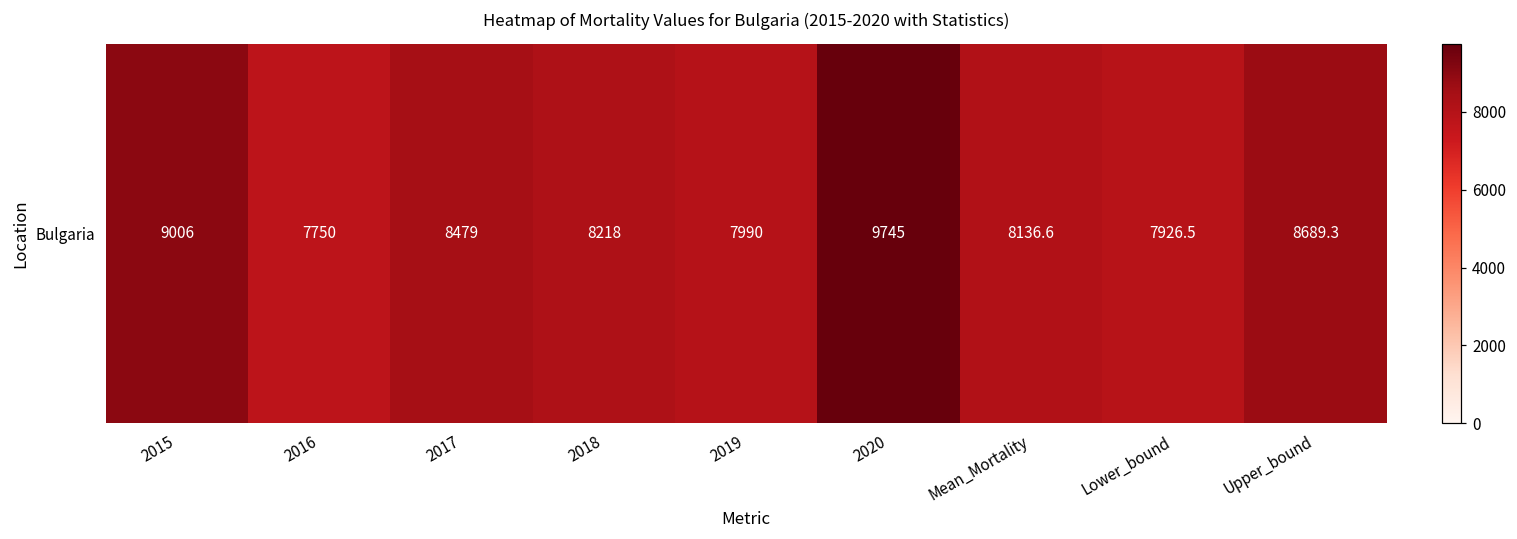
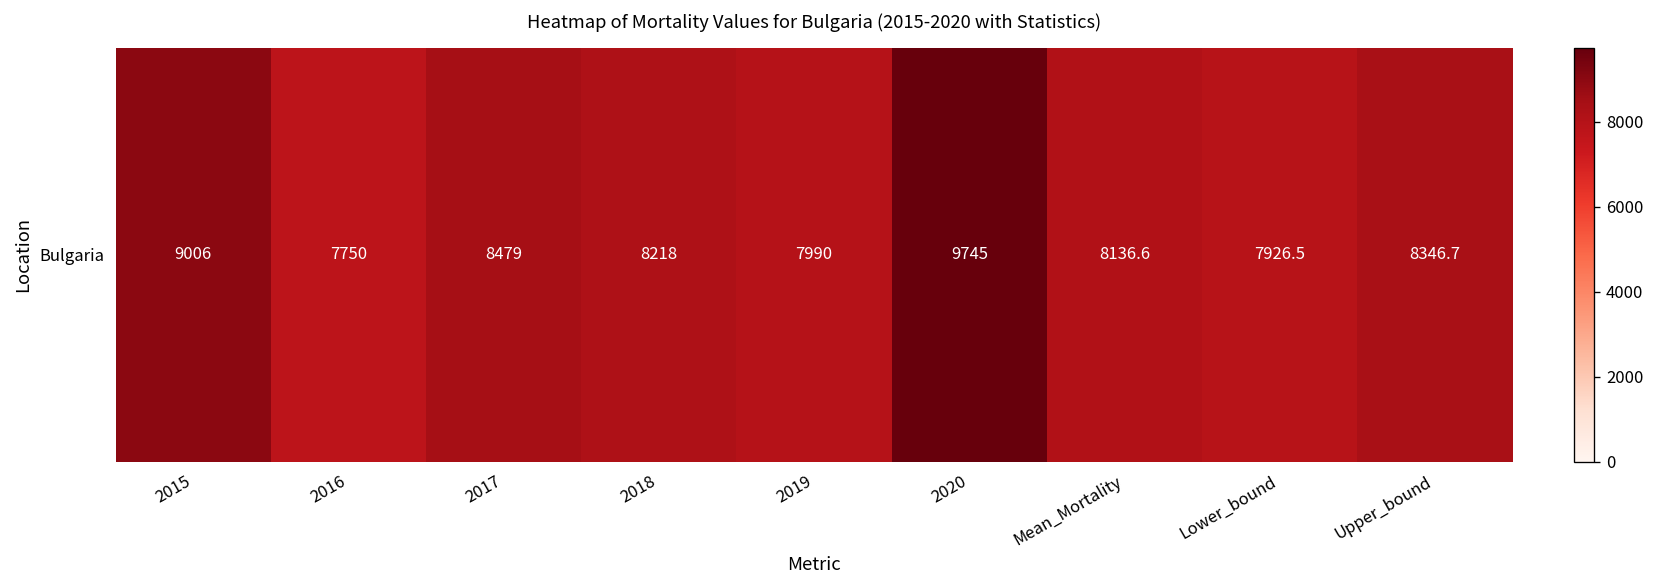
Bulgaria, Upper_bound: 8689.3 -> 8346.7
